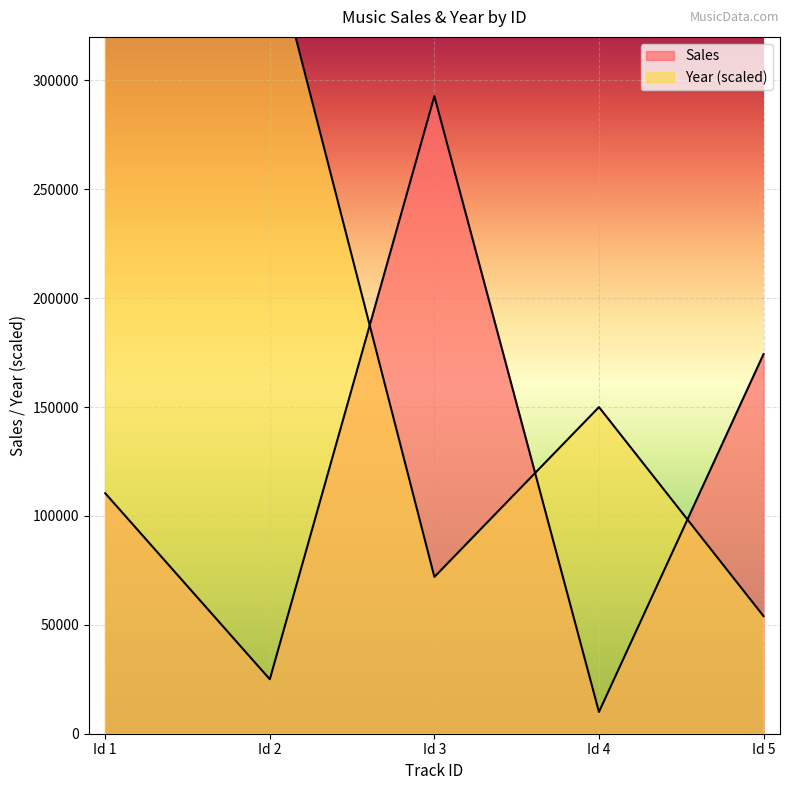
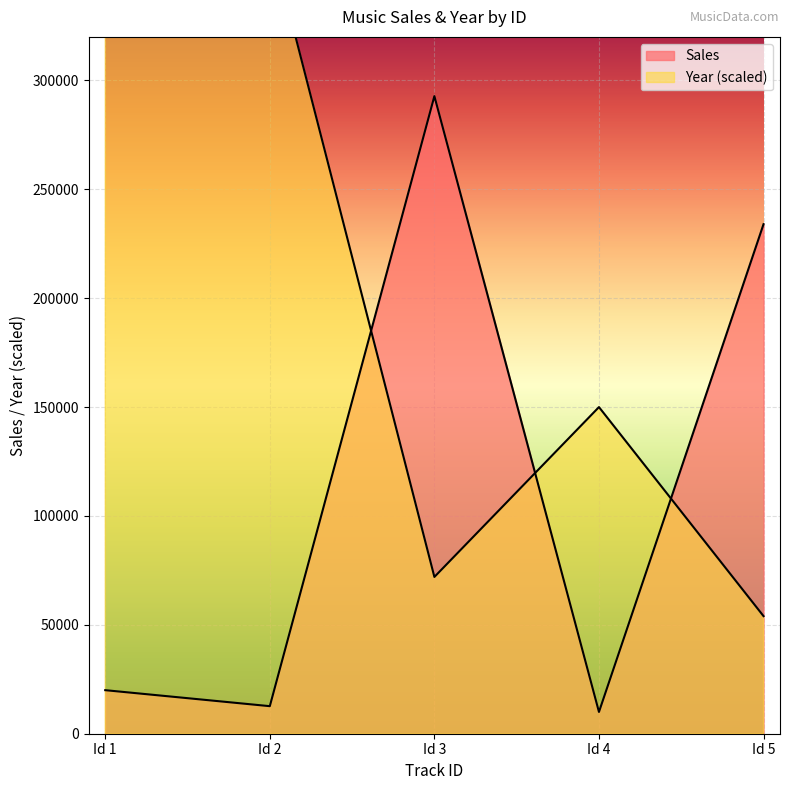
Sales, Id 1: 110000 -> 20000
Sales, Id 2: 25000 -> 13000
Sales, Id 5: 174000 -> 234000
